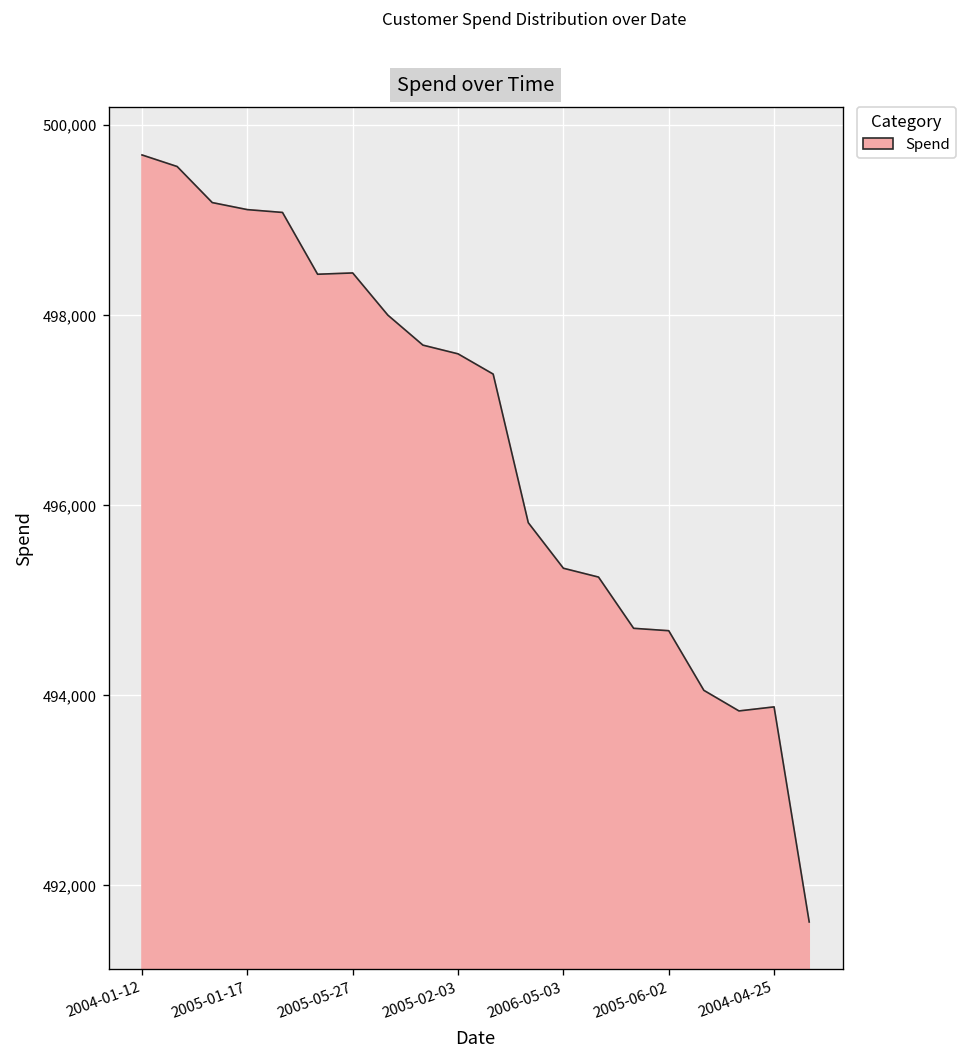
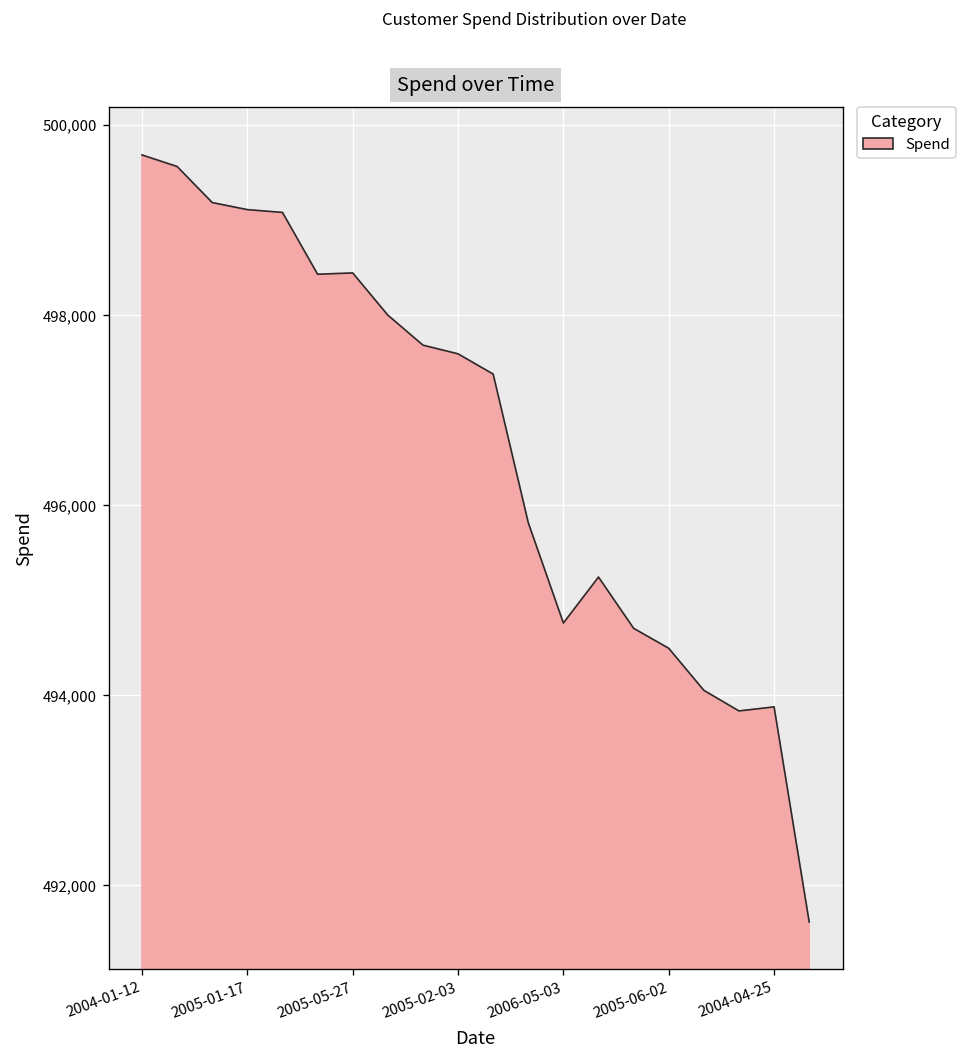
2006-05-03: 495,300 -> 494,800
2005-06-02: 494,700 -> 494,500
